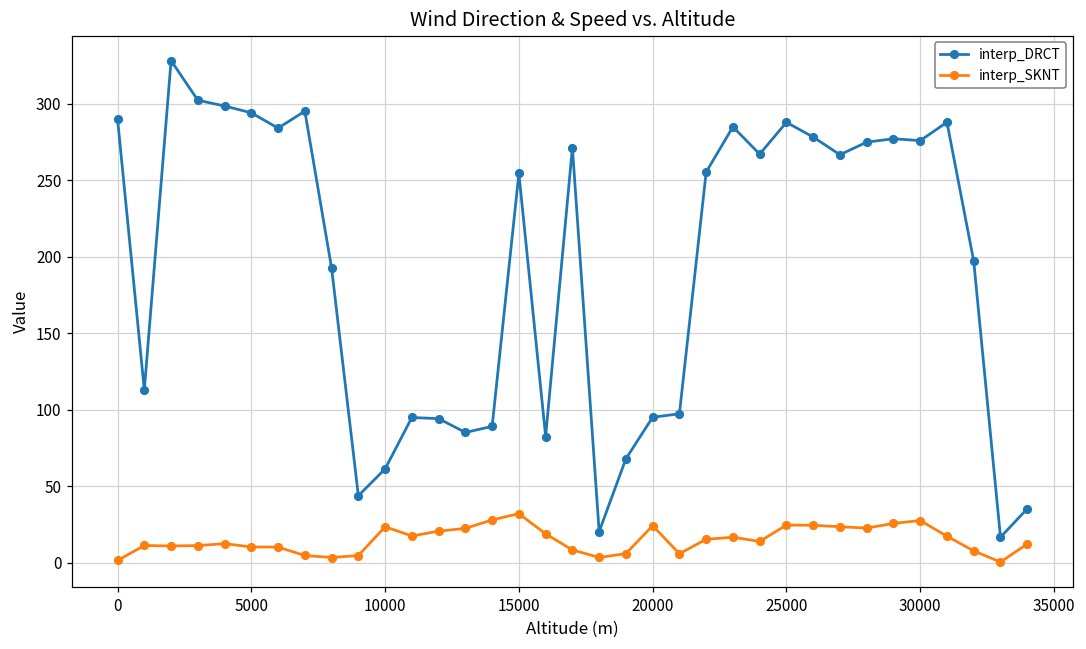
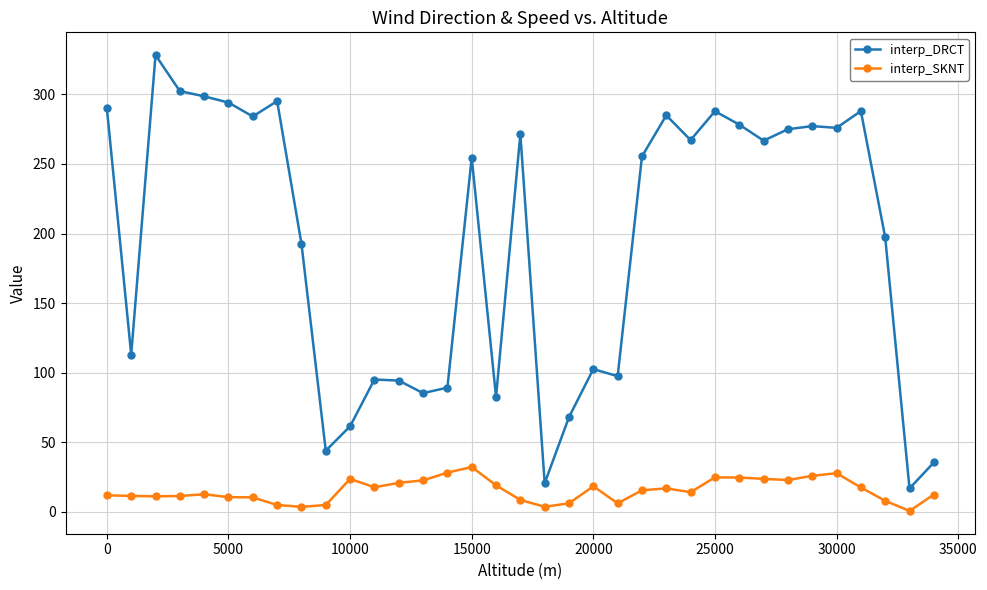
interp_SKNT, 0: 2 -> 12
interp_DRCT, 20000: 95 -> 103
interp_SKNT, 20000: 24 -> 18
